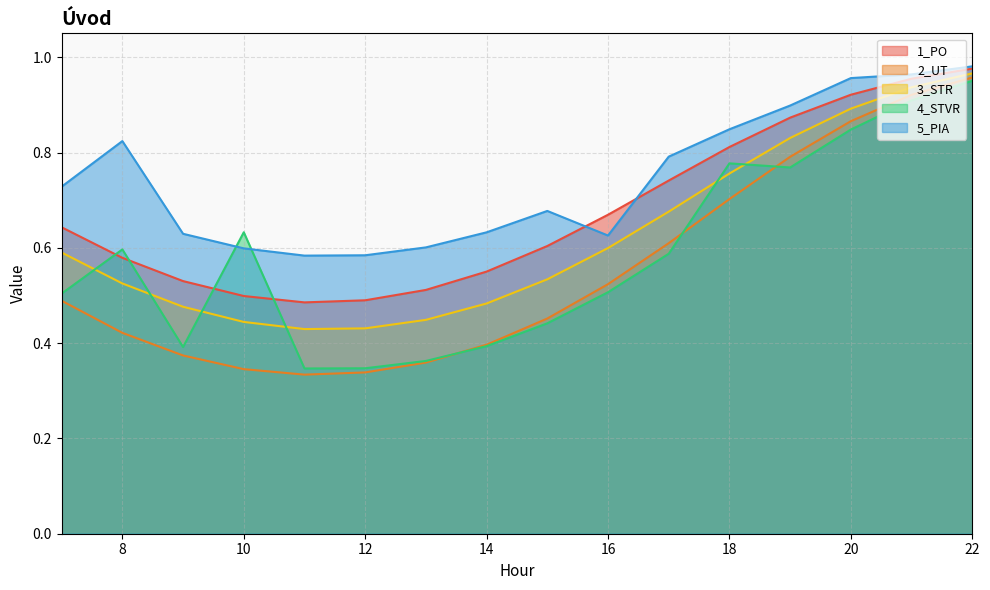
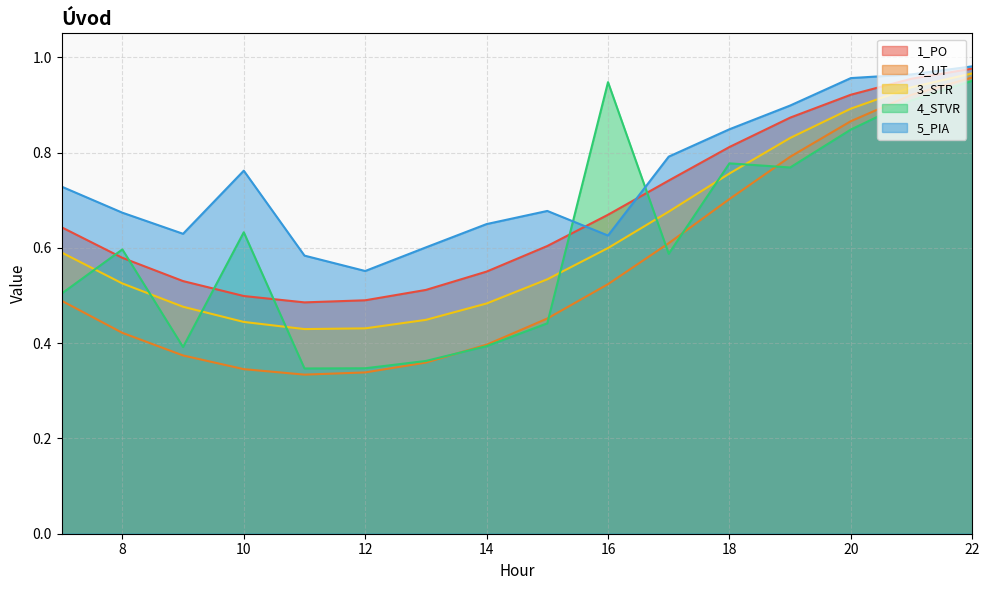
5_PIA, 8: 0.82 -> 0.67
5_PIA, 10: 0.60 -> 0.76
5_PIA, 12: 0.58 -> 0.55
5_PIA, 14: 0.63 -> 0.65
4_STVR, 16: 0.51 -> 0.95
